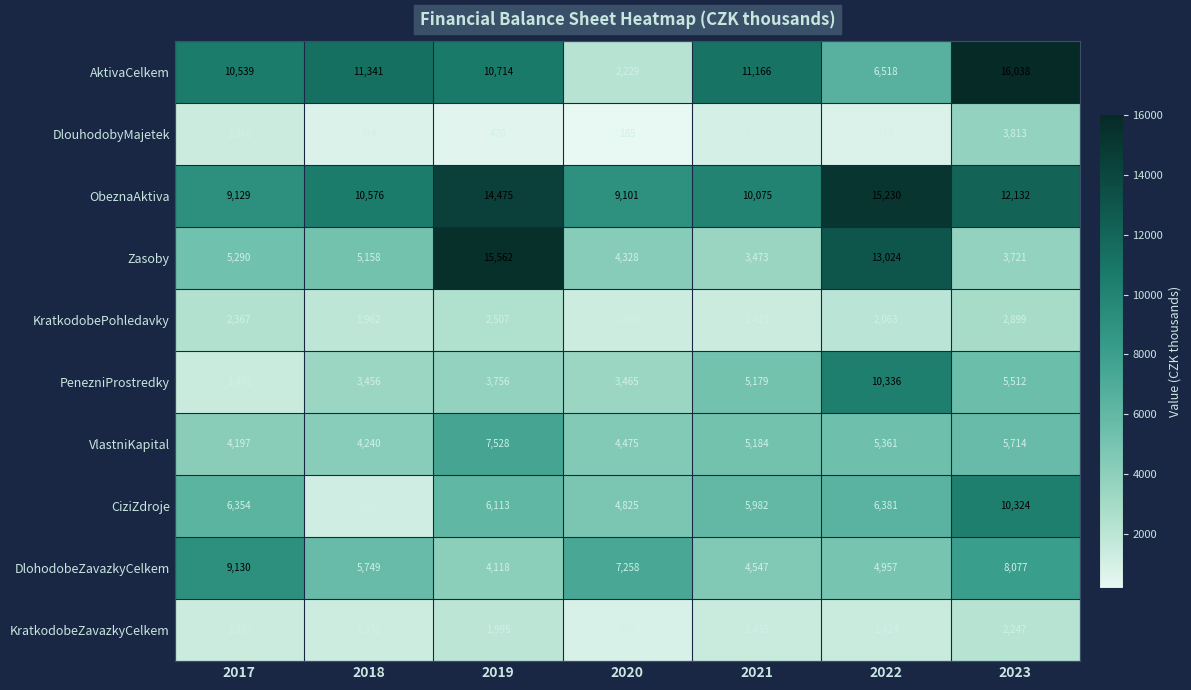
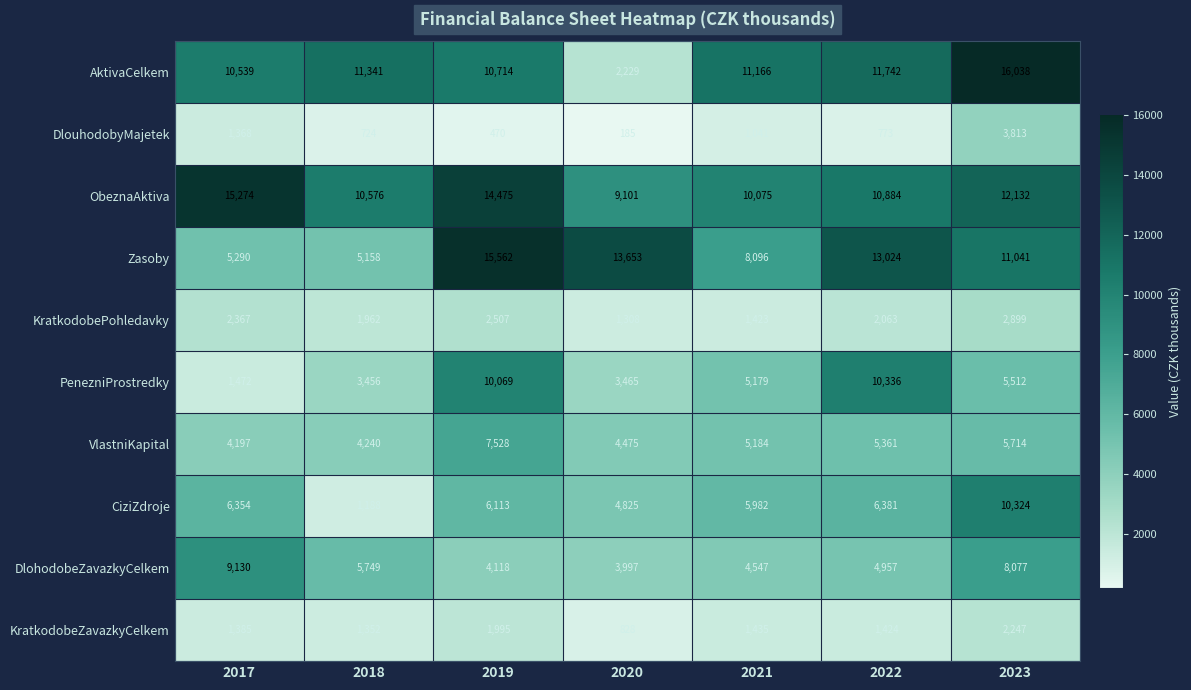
AktivaCelkem, 2022: 6,518 -> 11,742
ObeznaAktiva, 2017: 9,129 -> 15,274
ObeznaAktiva, 2022: 15,230 -> 10,884
Zasoby, 2020: 4,328 -> 13,653
Zasoby, 2021: 3,473 -> 8,096
Zasoby, 2023: 3,721 -> 11,041
PenezniProstredky, 2019: 3,756 -> 10,069
DlohodobeZavazkyCelkem, 2020: 7,258 -> 3,997
